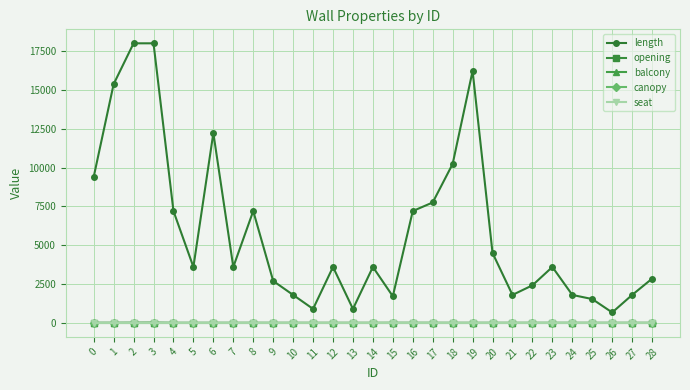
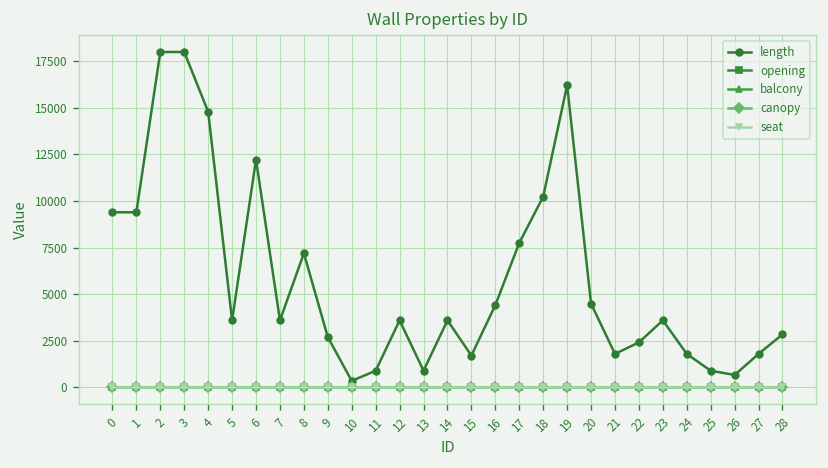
length, 1: 15400 -> 9400
length, 4: 7200 -> 14800
length, 10: 1800 -> 400
length, 16: 7200 -> 4400
length, 25: 1500 -> 900
